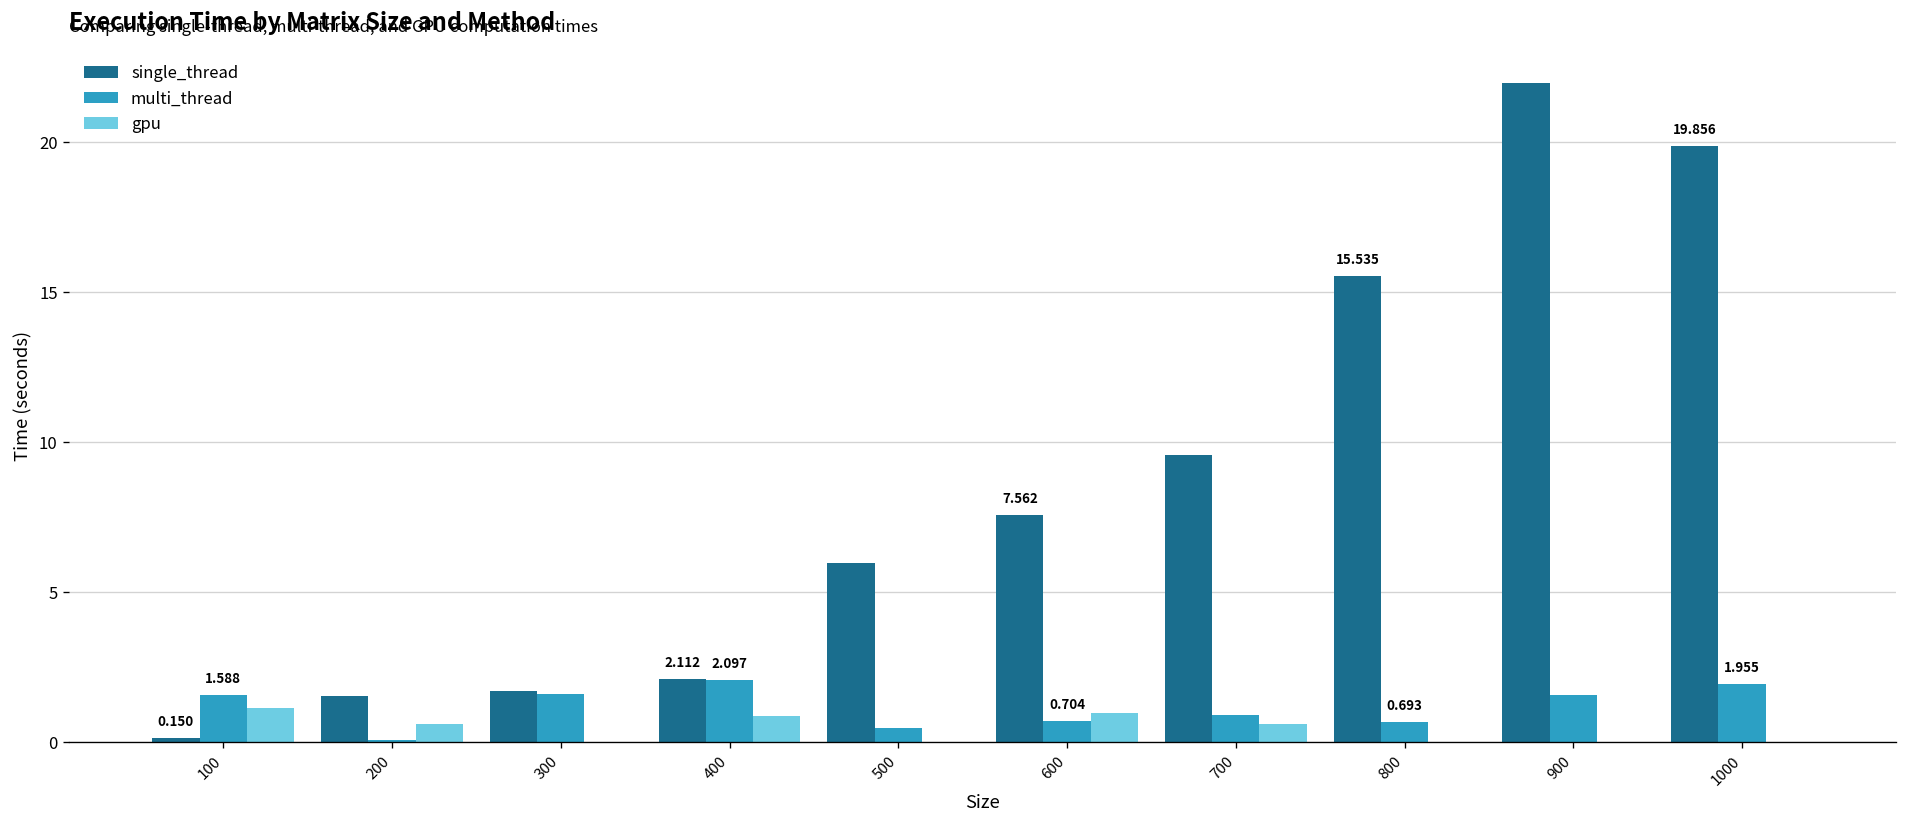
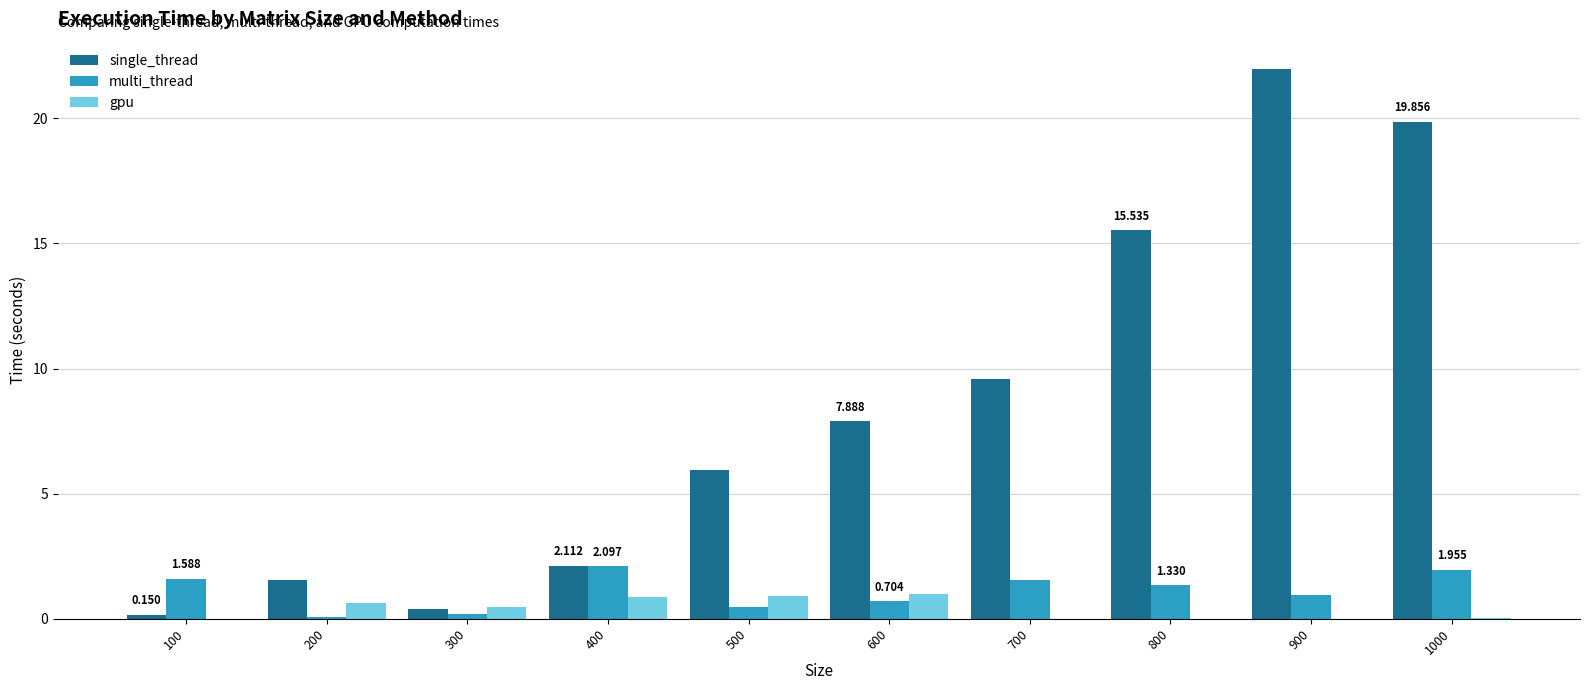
gpu, 100: 1.1 -> 0.0
single_thread, 300: 1.7 -> 0.4
multi_thread, 300: 1.6 -> 0.2
gpu, 300: 0.0 -> 0.5
gpu, 500: 0.0 -> 0.9
single_thread, 600: 7.562 -> 7.888
multi_thread, 700: 0.9 -> 1.6
gpu, 700: 0.6 -> 0.0
multi_thread, 800: 0.693 -> 1.330
multi_thread, 900: 1.6 -> 1.0
